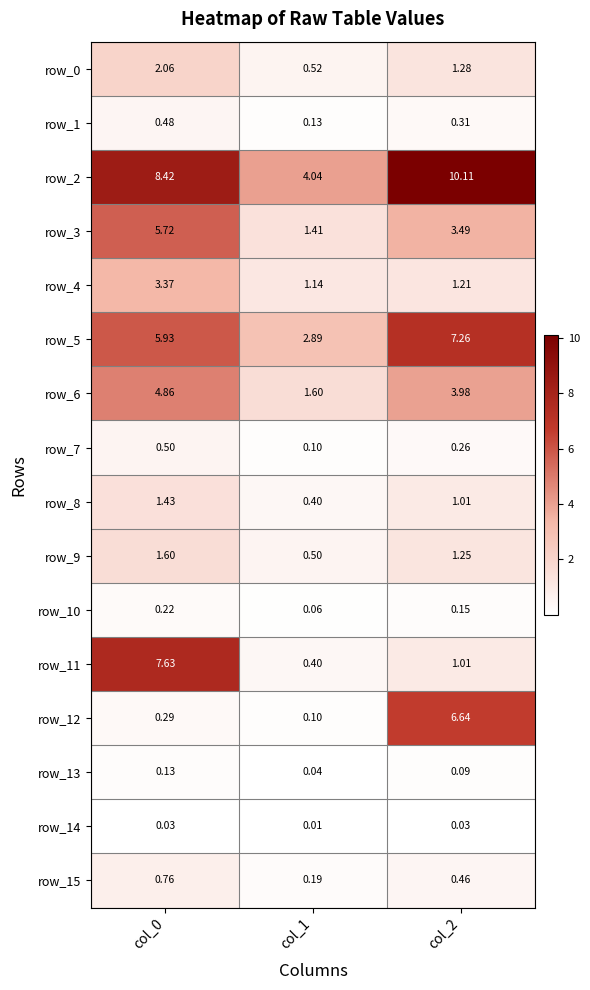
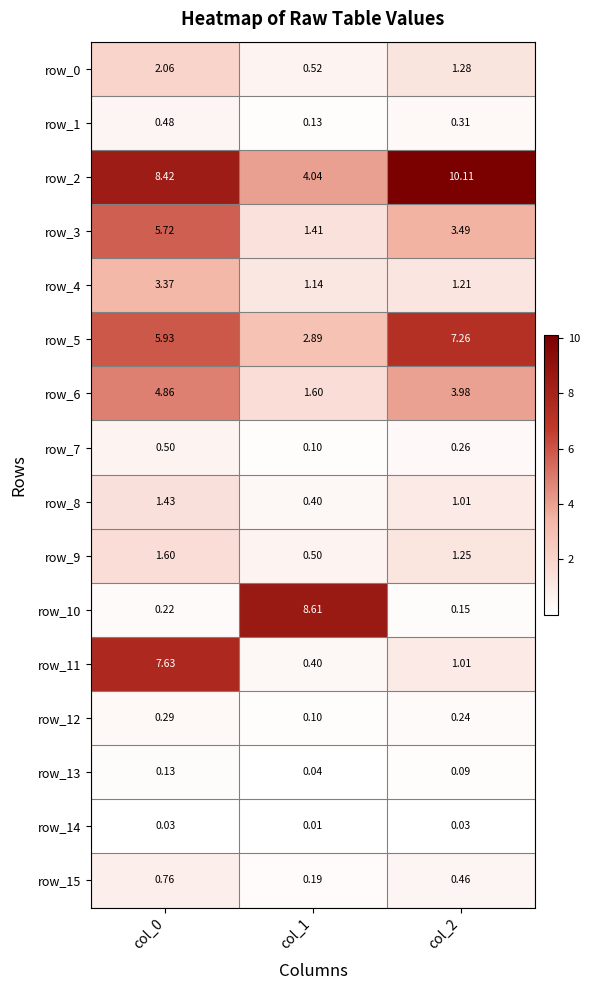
row_10, col_1: 0.06 -> 8.61
row_12, col_2: 6.64 -> 0.24
